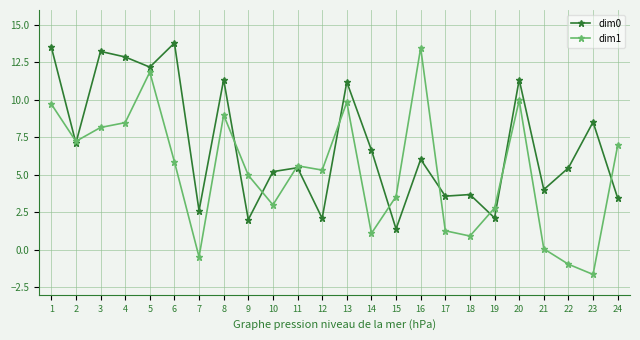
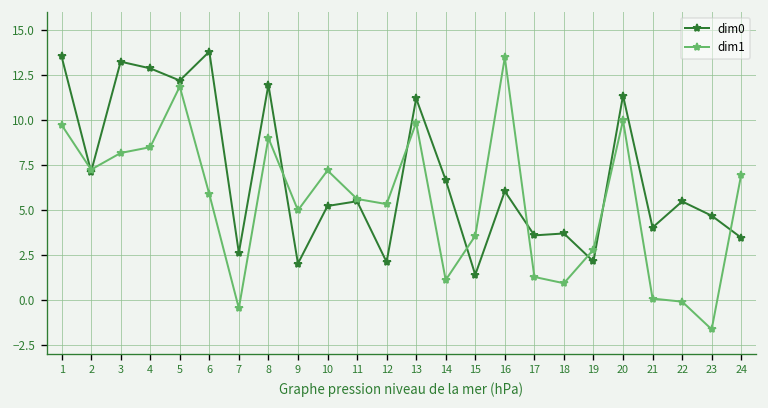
dim0, 8: 11.4 -> 12.0
dim1, 10: 3.0 -> 7.2
dim1, 22: -1.0 -> -0.1
dim0, 23: 8.5 -> 4.7
